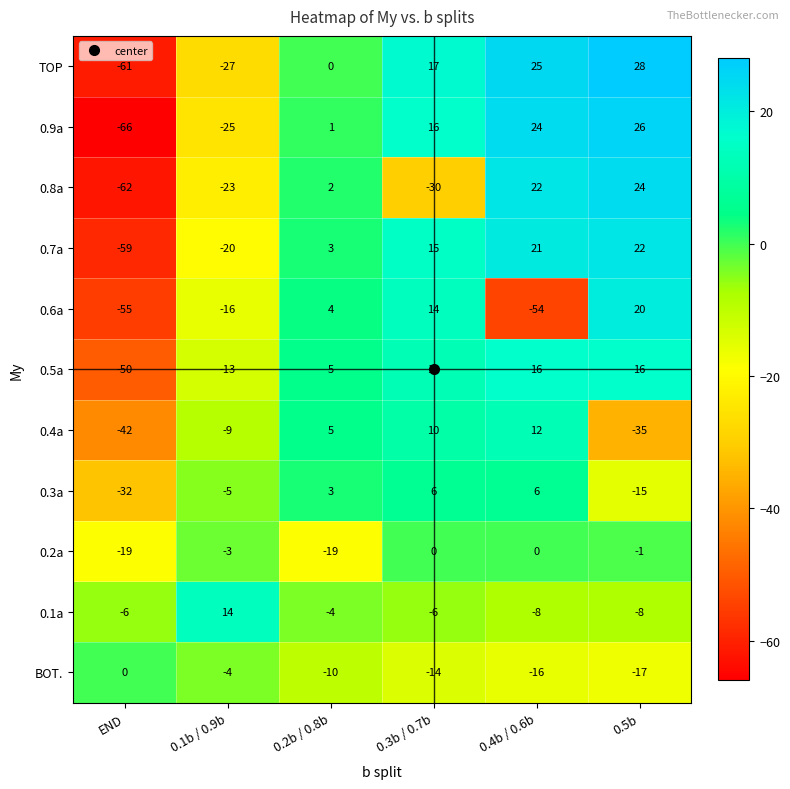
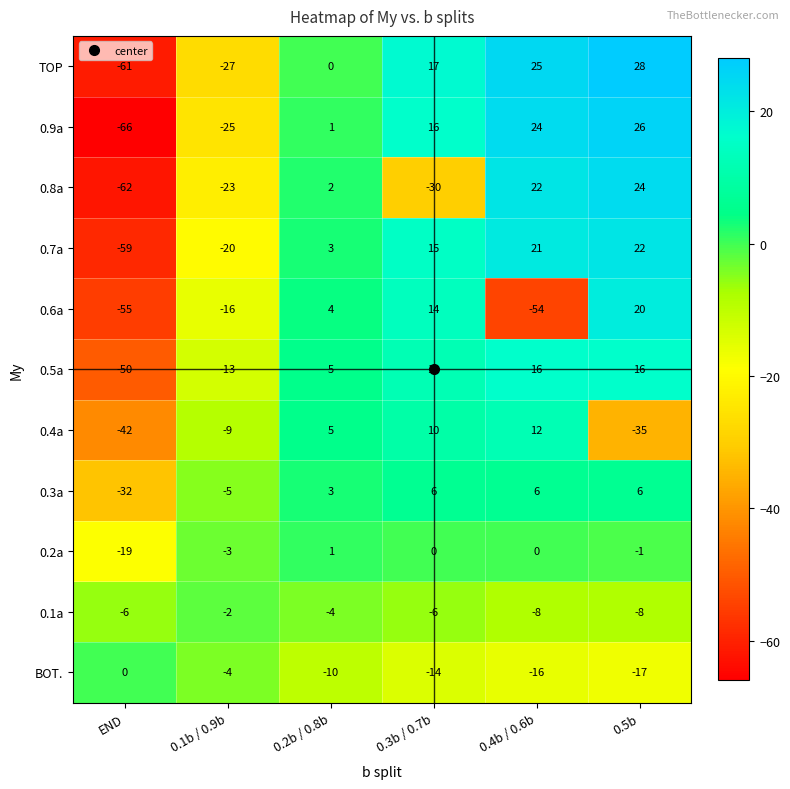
0.3a, 0.5b: -15 -> 6
0.2a, 0.2b / 0.8b: -19 -> 1
0.1a, 0.1b / 0.9b: 14 -> -2
